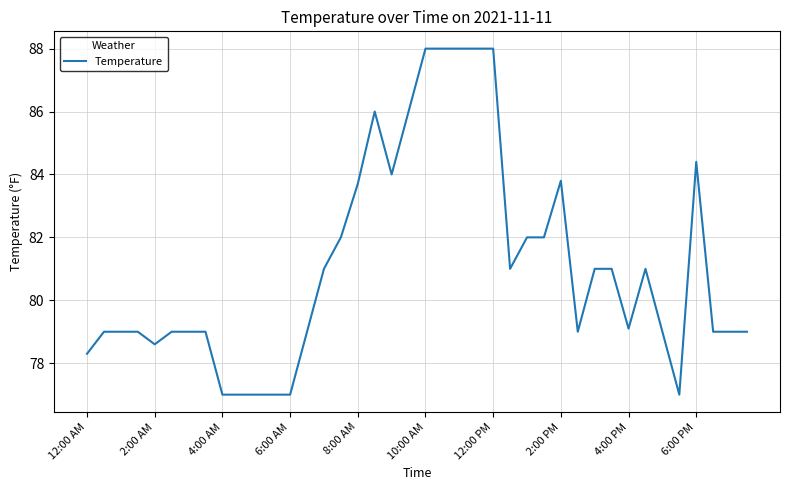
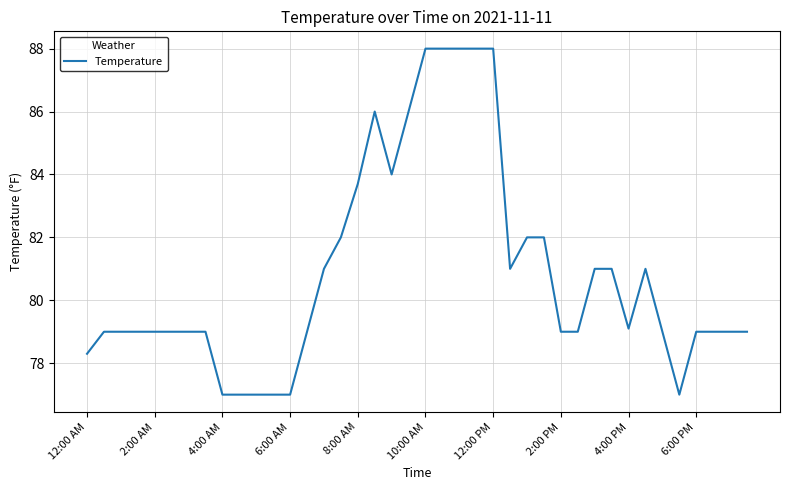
2:00 AM: 78.6 -> 79.0
2:00 PM: 83.8 -> 79.0
6:00 PM: 84.4 -> 79.0
